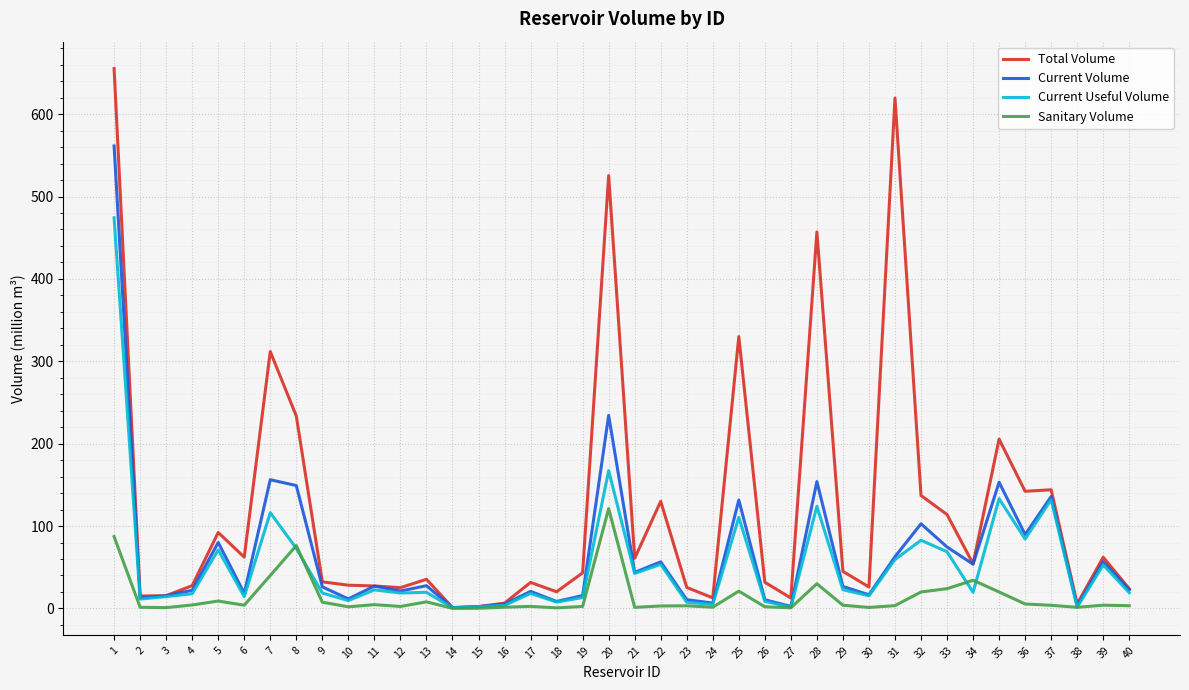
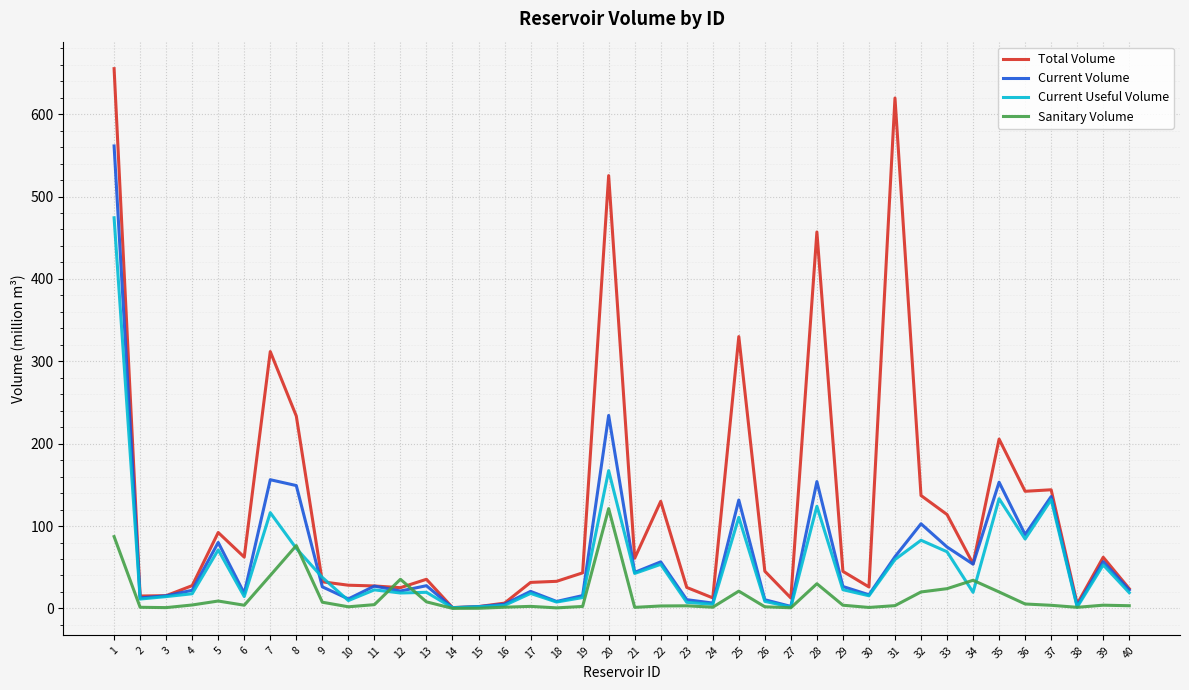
Current Useful Volume, 9: 20 -> 40
Sanitary Volume, 12: 0 -> 40
Total Volume, 18: 20 -> 30
Total Volume, 26: 30 -> 50
